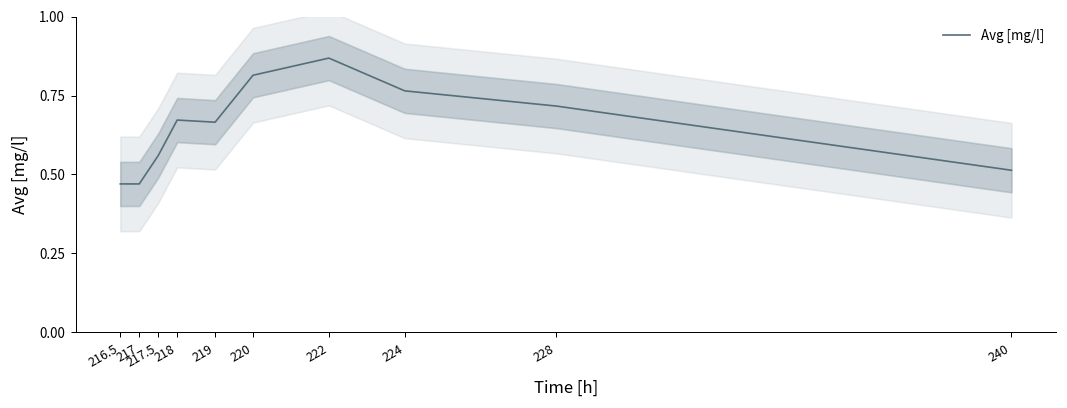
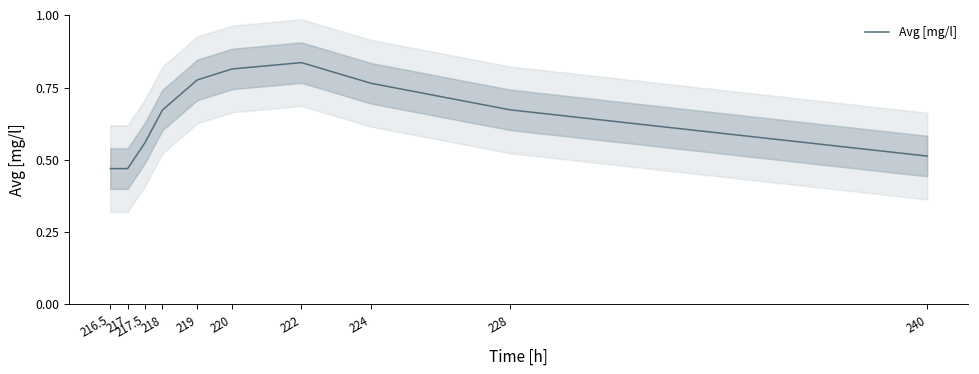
Avg [mg/l], 219: 0.67 -> 0.78
Avg [mg/l], 222: 0.87 -> 0.84
Avg [mg/l], 228: 0.72 -> 0.67
